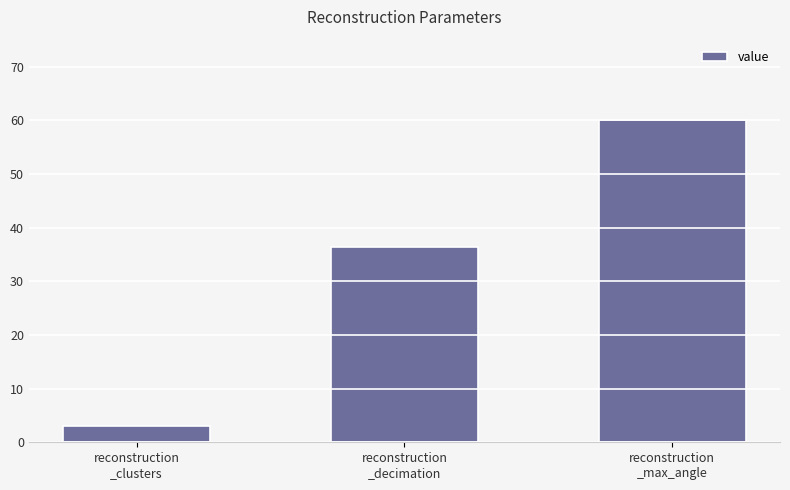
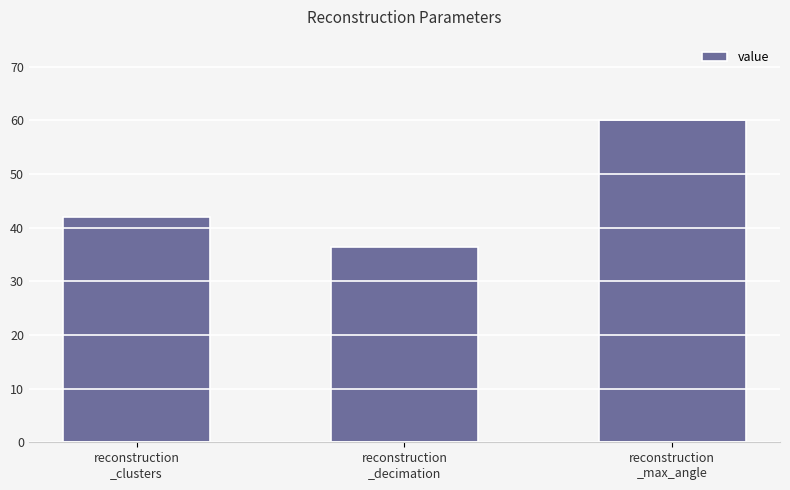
reconstruction _clusters: 3 -> 42
